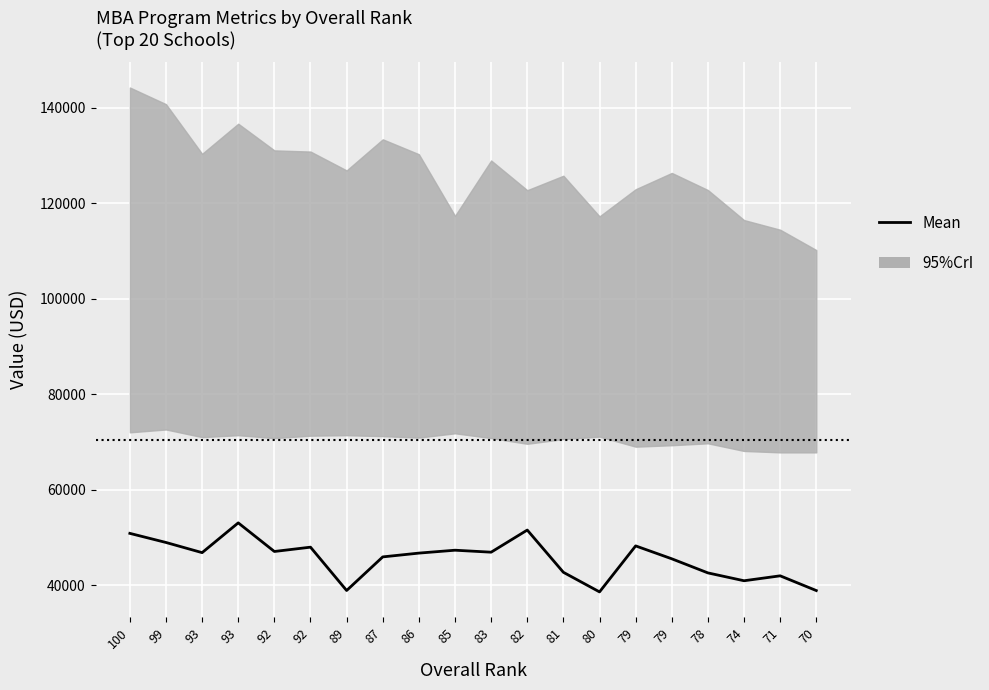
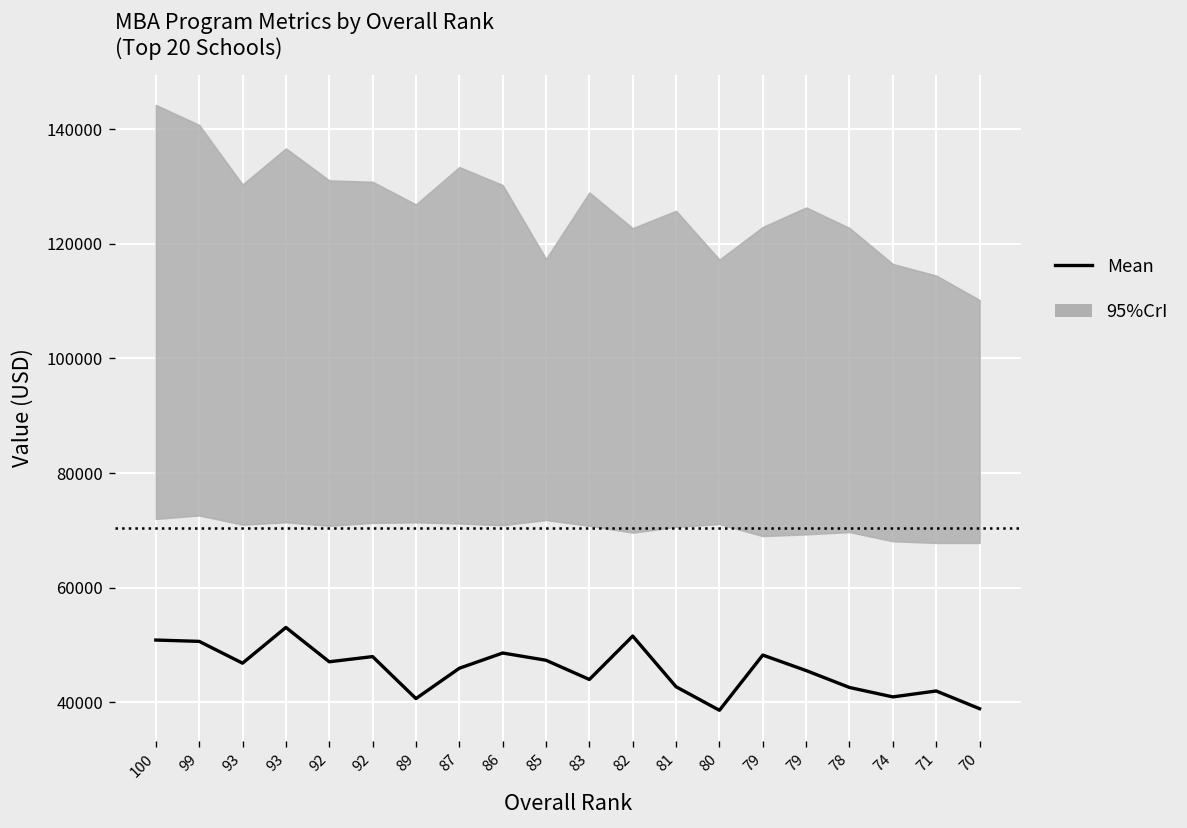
Mean, 99: 49000 -> 51000
Mean, 89: 39000 -> 41000
Mean, 86: 47000 -> 49000
Mean, 83: 47000 -> 44000
